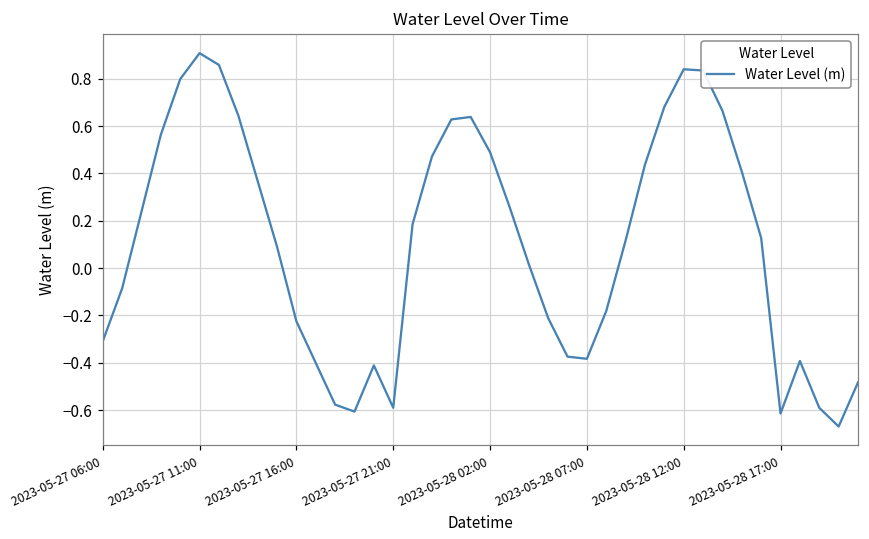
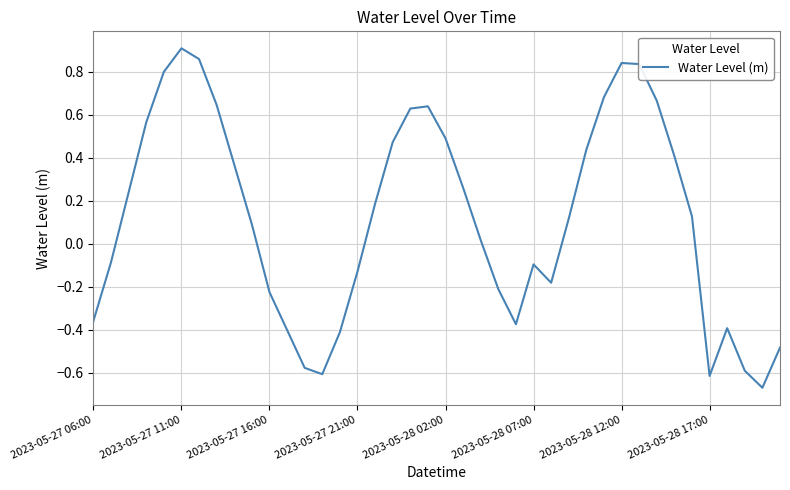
2023-05-27 06:00: -0.31 -> -0.36
2023-05-27 21:00: -0.59 -> -0.13
2023-05-28 07:00: -0.38 -> -0.10
